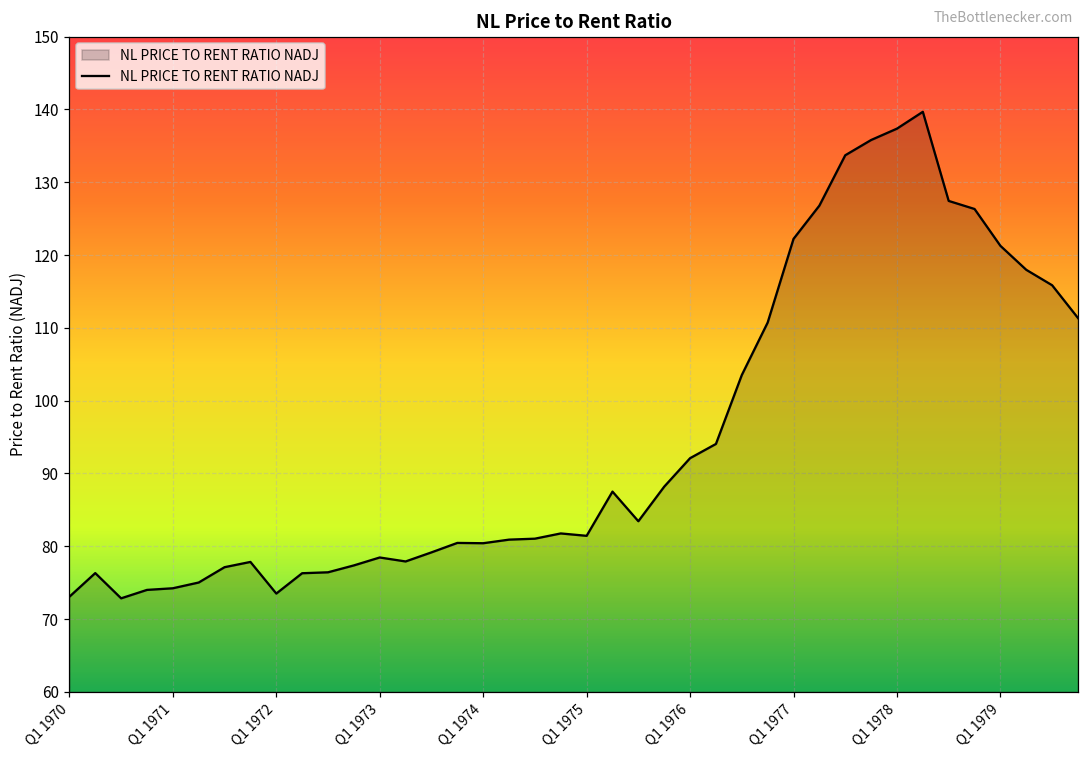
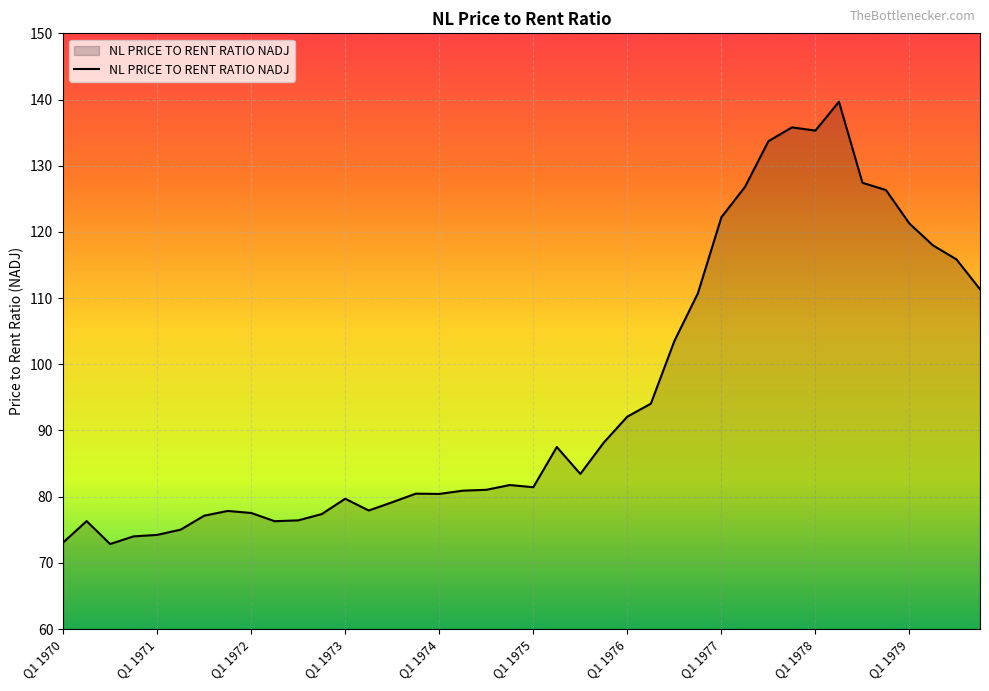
Q1 1972: 73 -> 78
Q1 1973: 78 -> 80
Q1 1978: 137 -> 135
